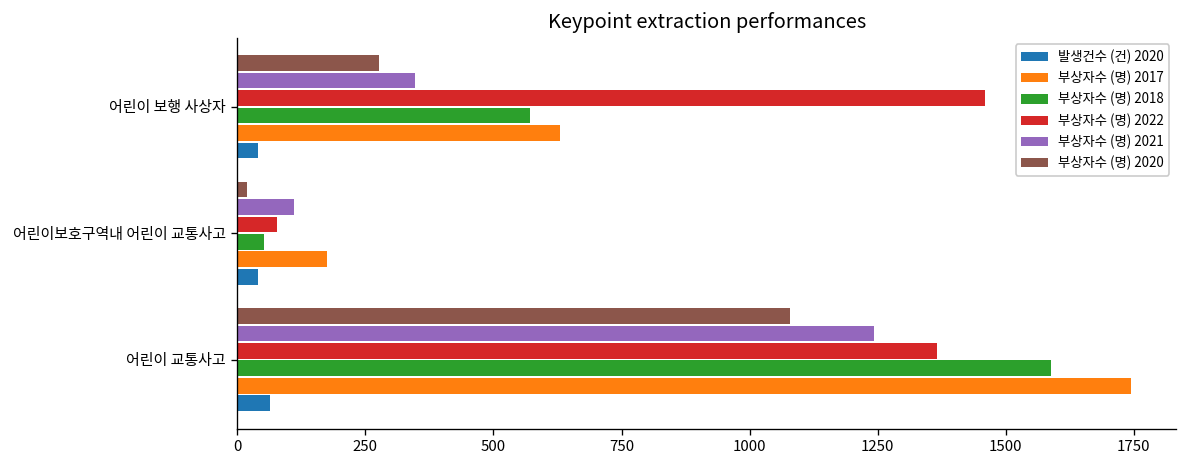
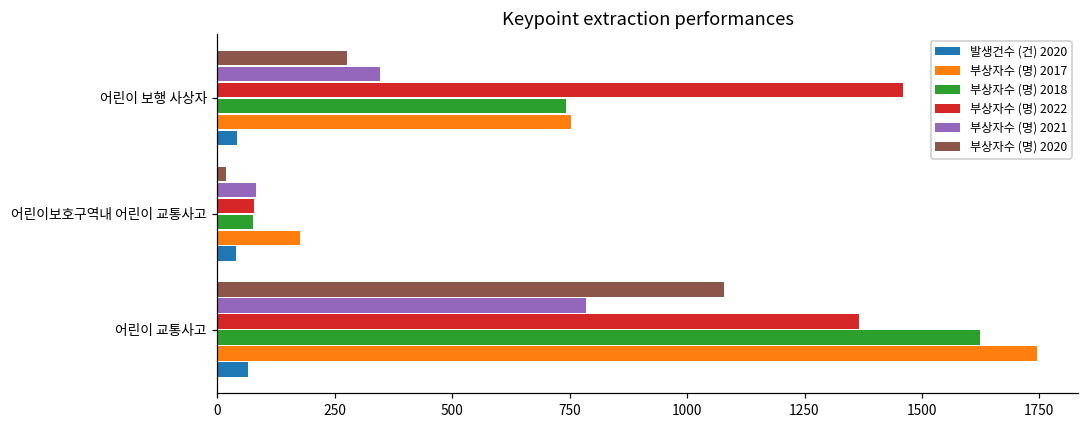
부상자수 (명) 2018, 어린이 보행 사상자: 570 -> 740
부상자수 (명) 2017, 어린이 보행 사상자: 630 -> 750
부상자수 (명) 2021, 어린이보호구역내 어린이 교통사고: 110 -> 80
부상자수 (명) 2018, 어린이보호구역내 어린이 교통사고: 50 -> 80
부상자수 (명) 2021, 어린이 교통사고: 1240 -> 780
부상자수 (명) 2018, 어린이 교통사고: 1590 -> 1620
